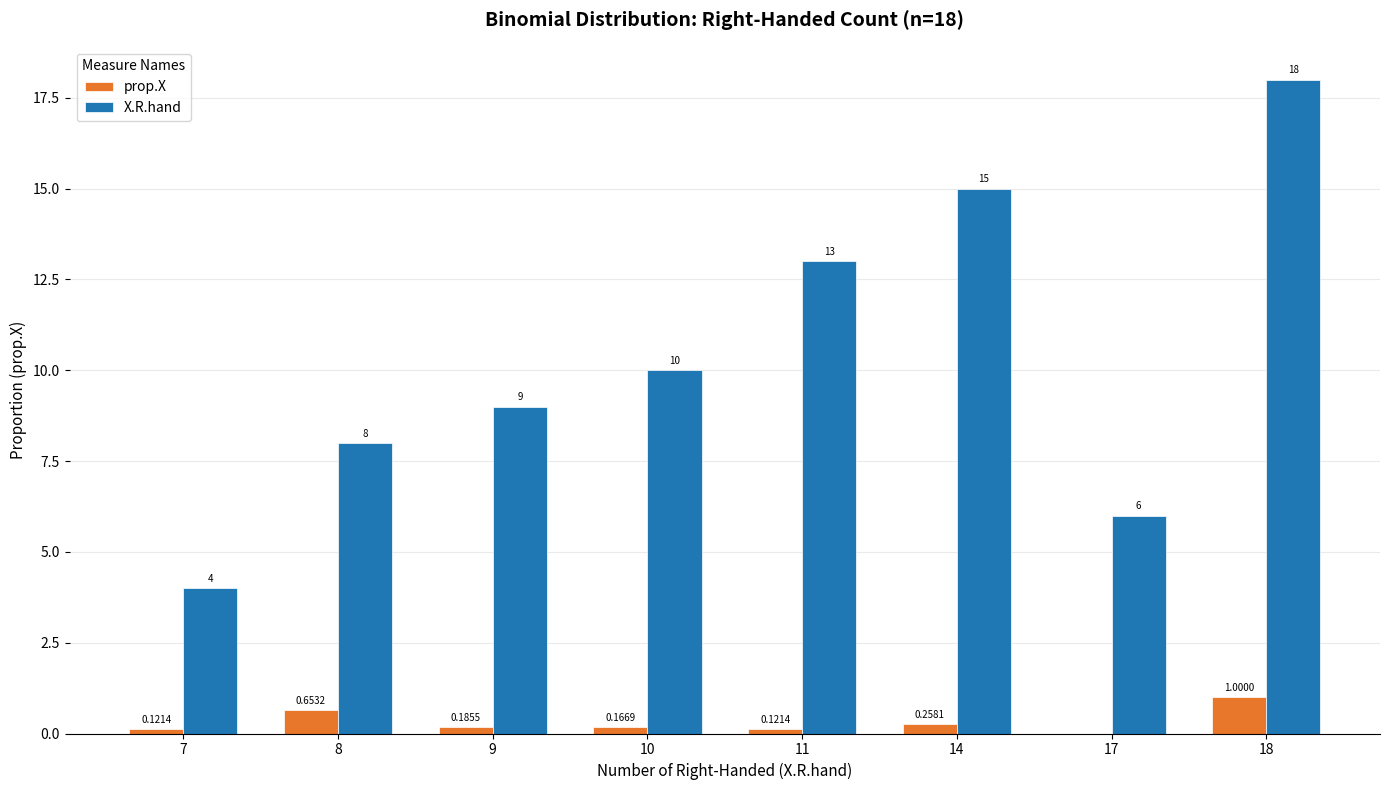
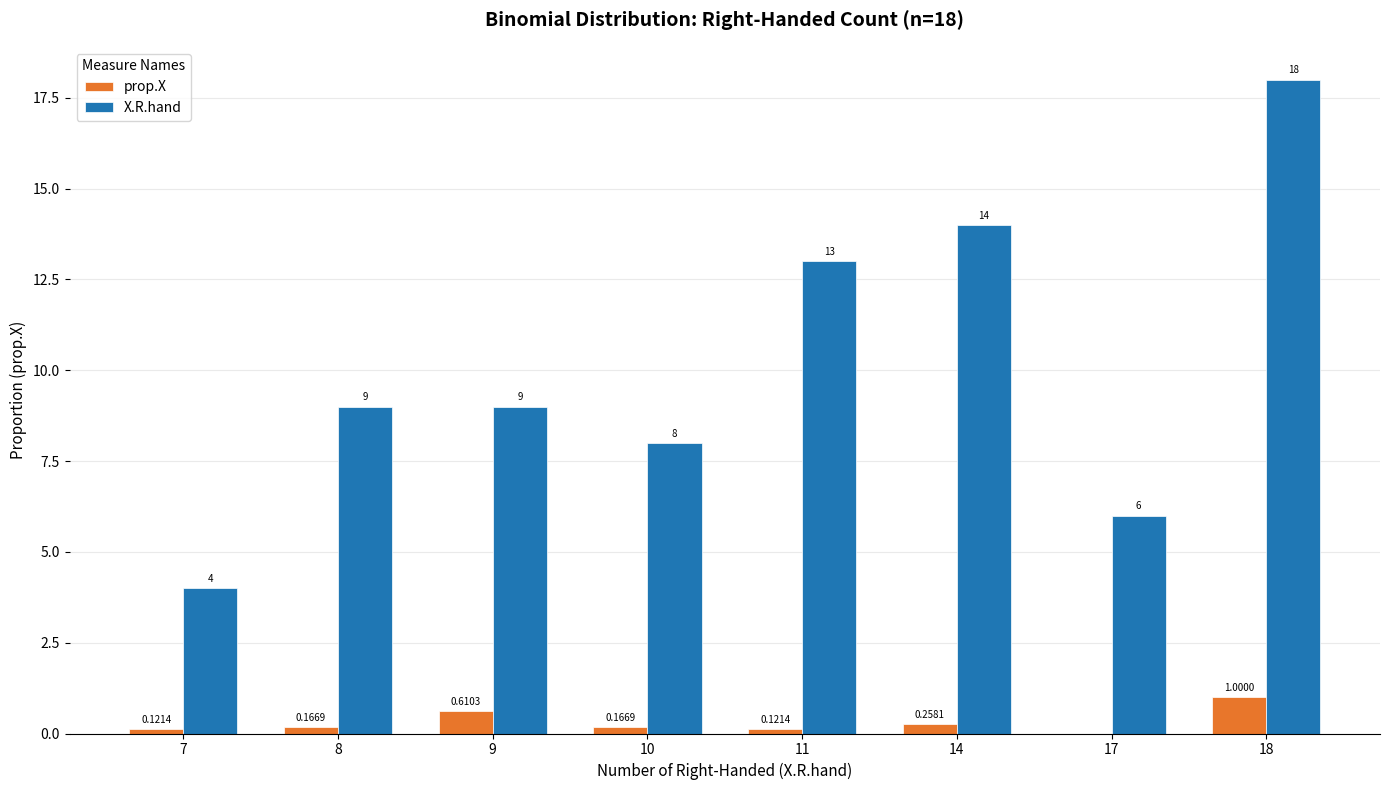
prop.X, 8: 0.6532 -> 0.1669
X.R.hand, 8: 8 -> 9
prop.X, 9: 0.1855 -> 0.6103
X.R.hand, 10: 10 -> 8
X.R.hand, 14: 15 -> 14
